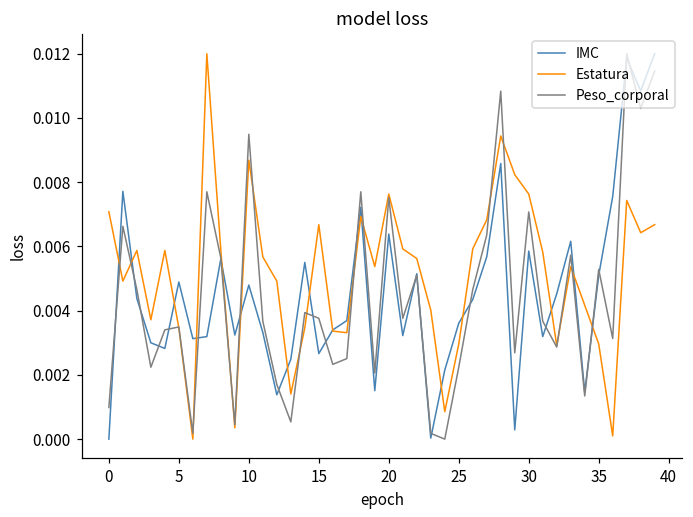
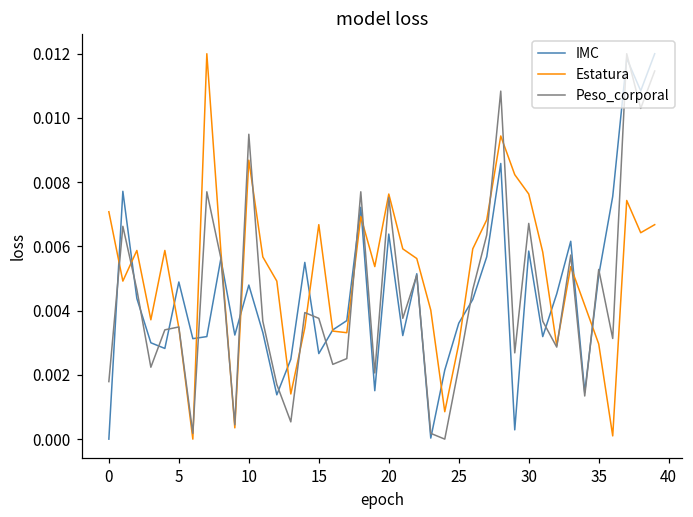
Peso_corporal, 0: 0.0010 -> 0.0018
Peso_corporal, 30: 0.0071 -> 0.0067
